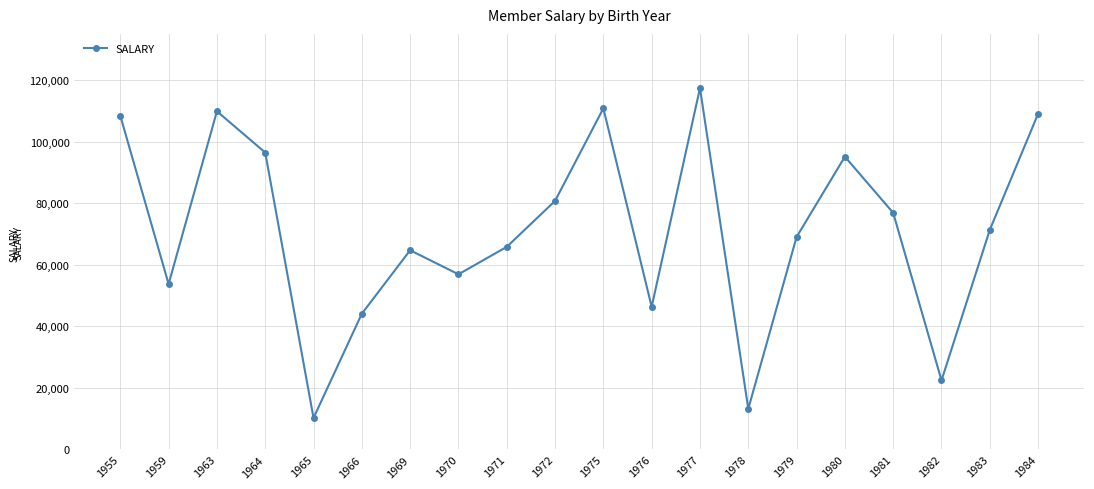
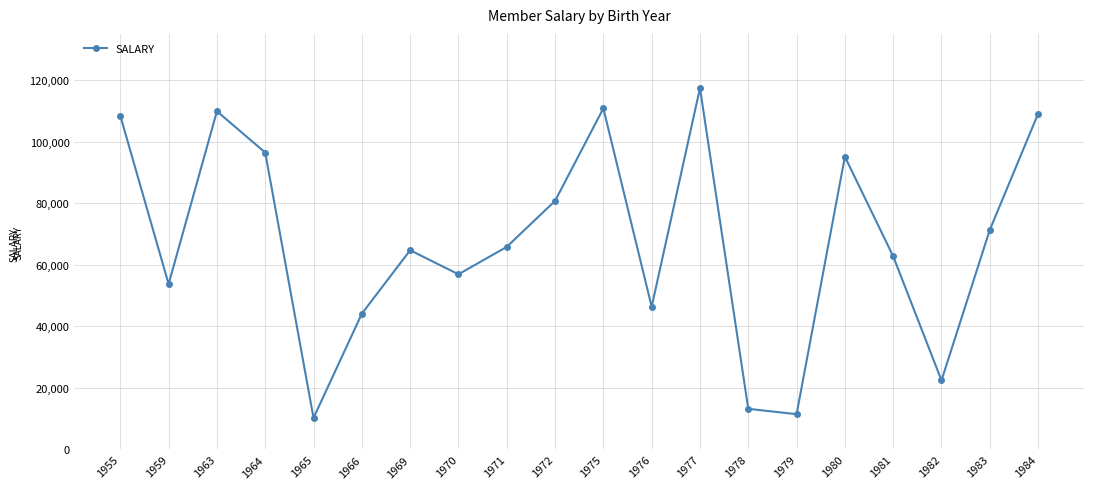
1979: 69,000 -> 11,000
1981: 77,000 -> 63,000
